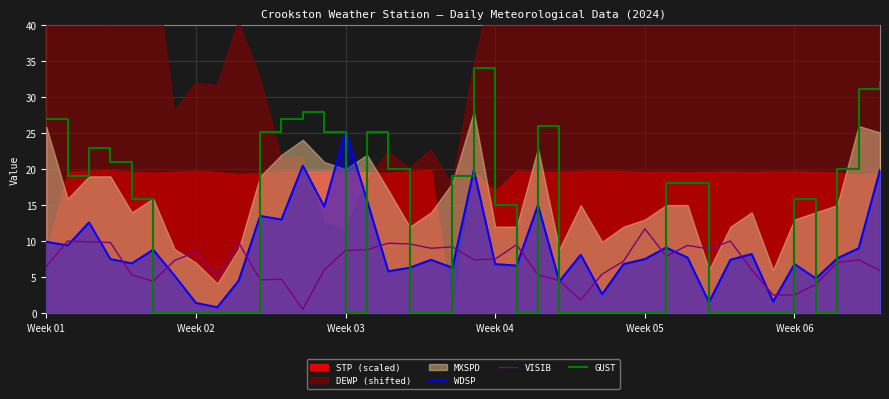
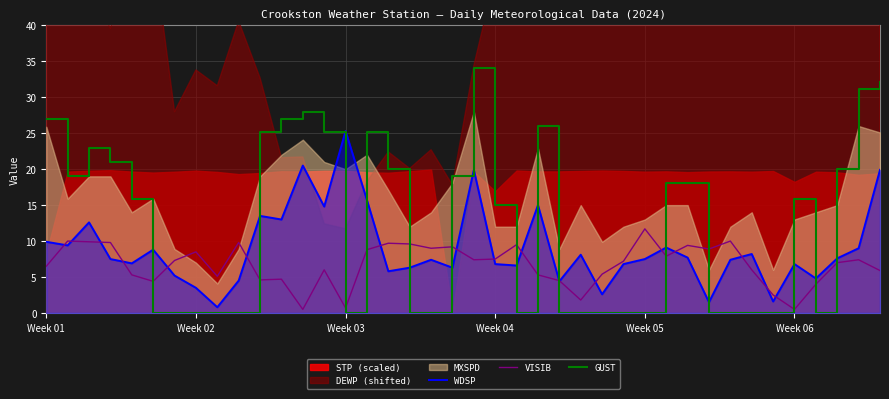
WDSP, Week 02: 1 -> 4
DEWP (shifted), Week 02: 32 -> 34
VISIB, Week 03: 9 -> 1
STP (scaled), Week 06: 20 -> 18
VISIB, Week 06: 3 -> 1
